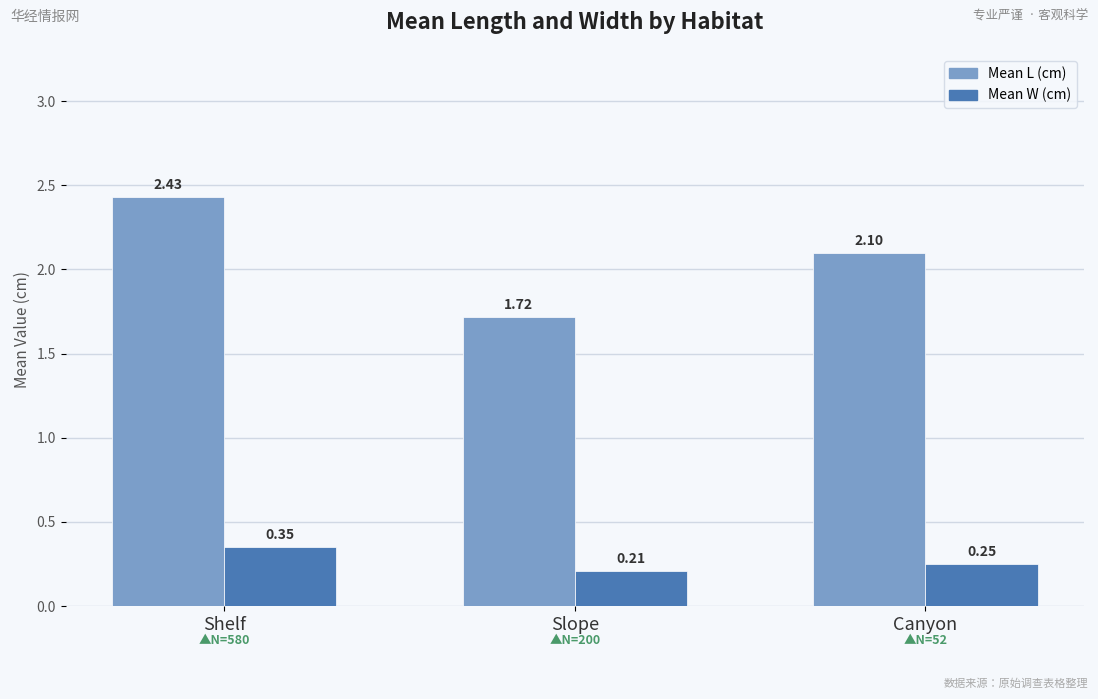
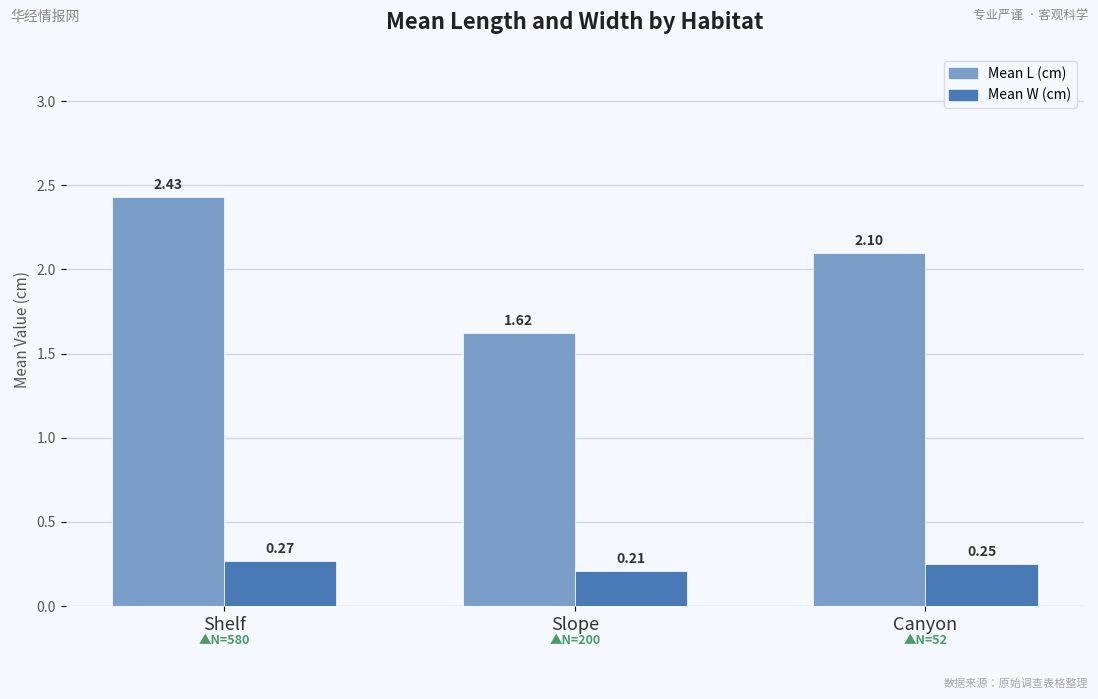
Mean W (cm), Shelf: 0.35 -> 0.27
Mean L (cm), Slope: 1.72 -> 1.62
